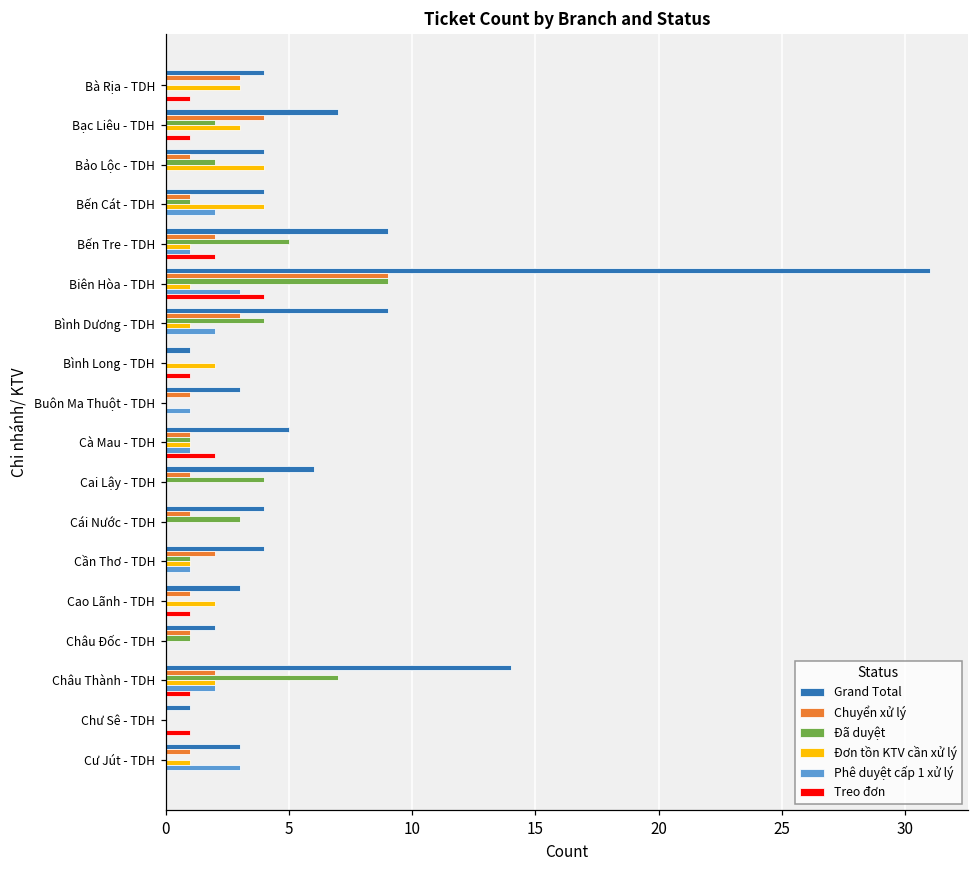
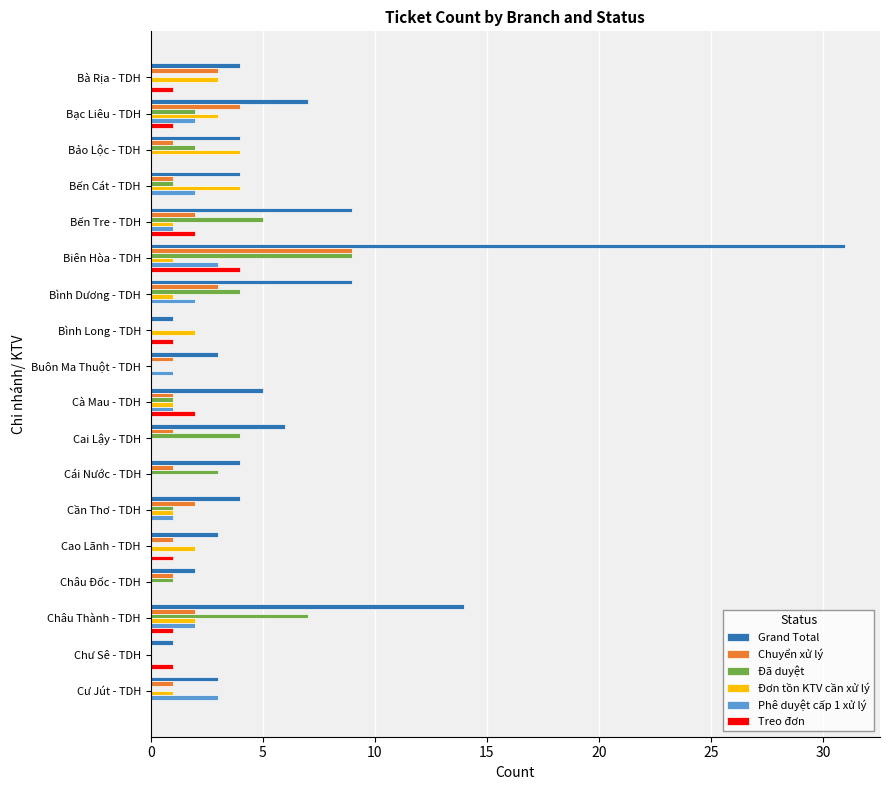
Phê duyệt cấp 1 xử lý, Bạc Liêu - TDH: 0 -> 2
